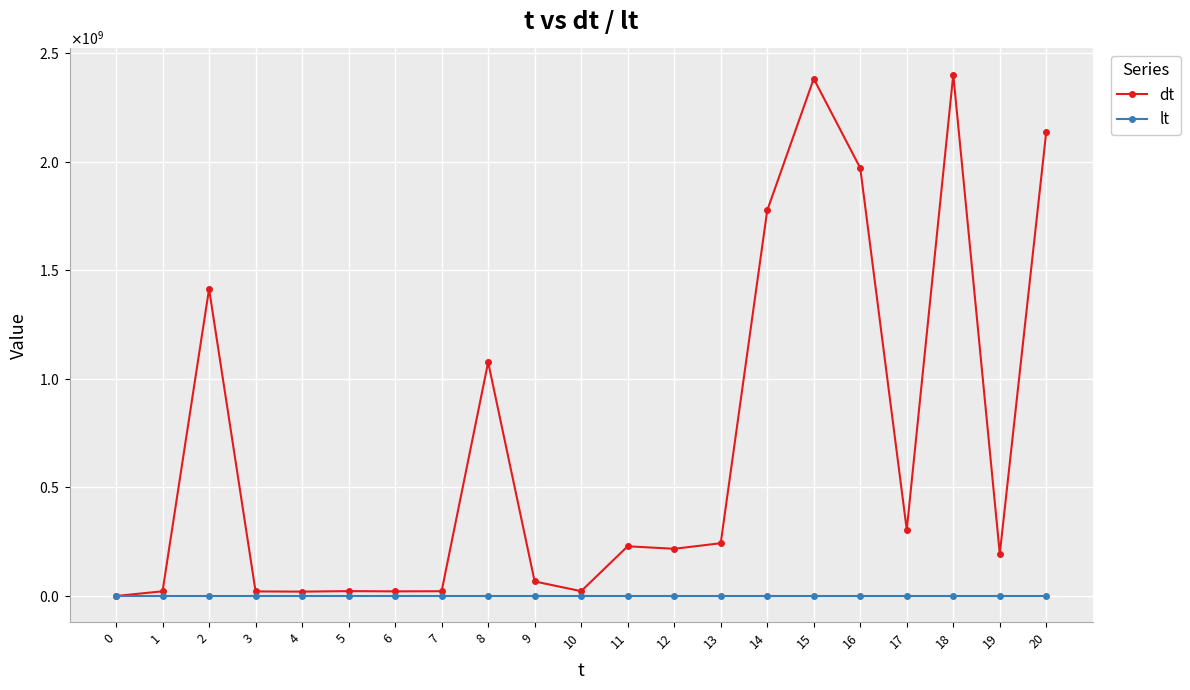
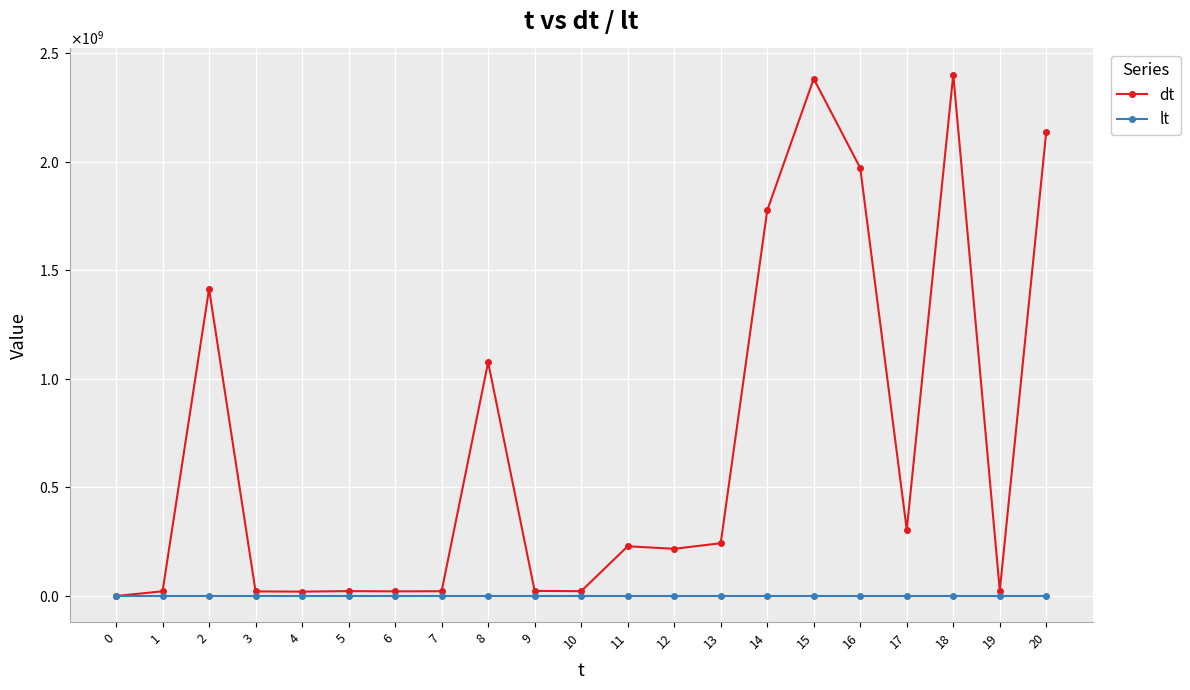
dt, 9: 70000000 -> 20000000
dt, 19: 190000000 -> 20000000
